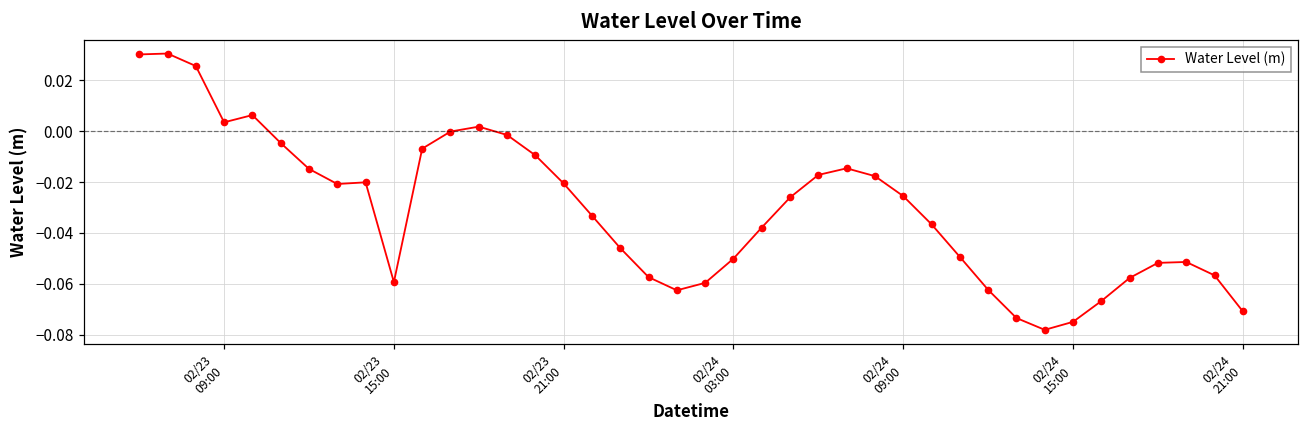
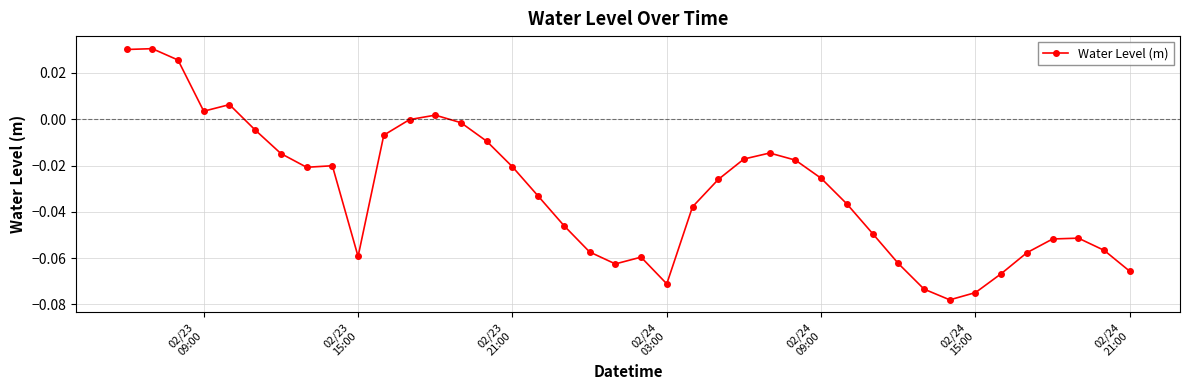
02/24 03:00: -0.050 -> -0.071
02/24 21:00: -0.071 -> -0.066
